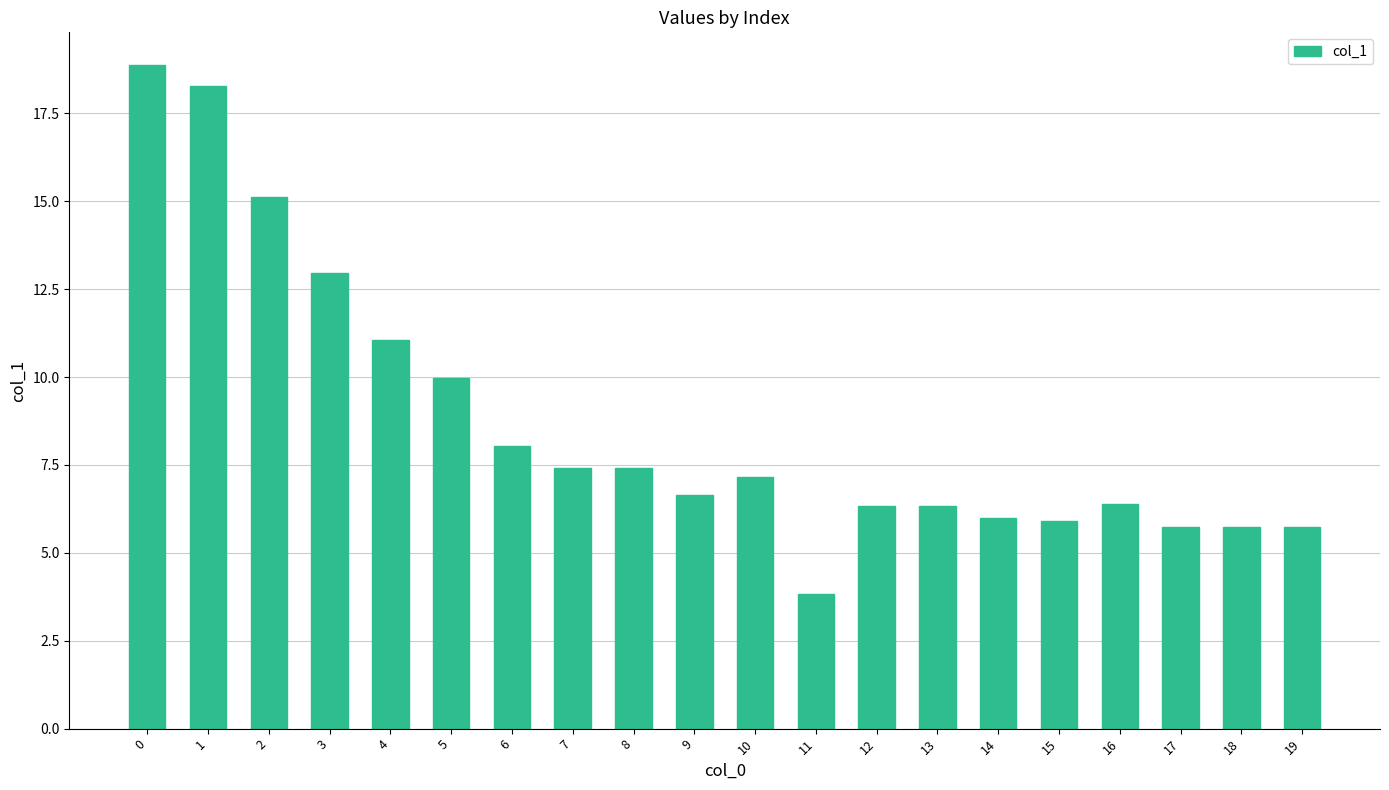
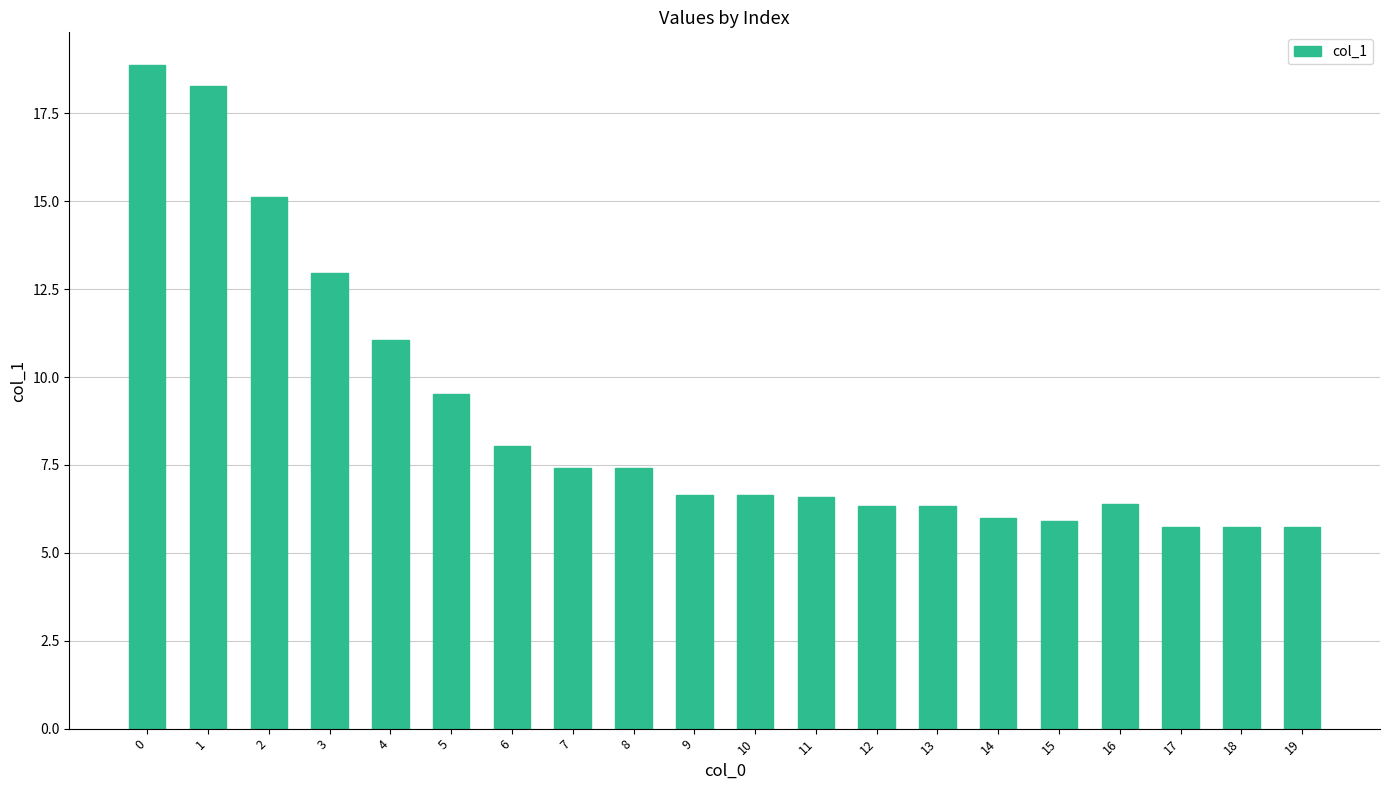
5: 10.0 -> 9.5
10: 7.1 -> 6.6
11: 3.8 -> 6.6
